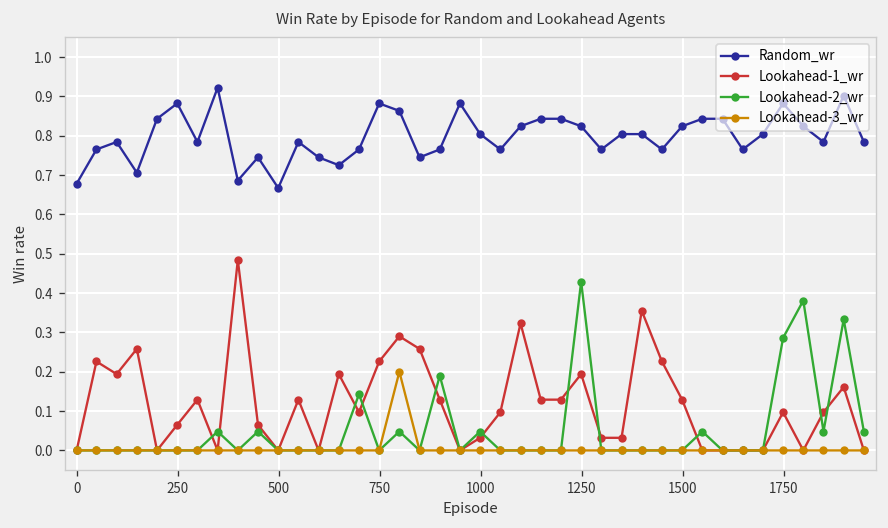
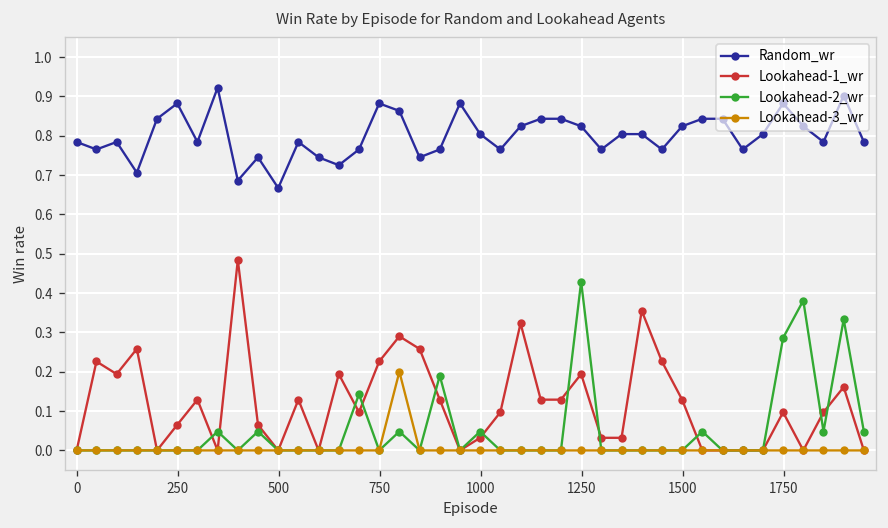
Random_wr, 0: 0.68 -> 0.78
